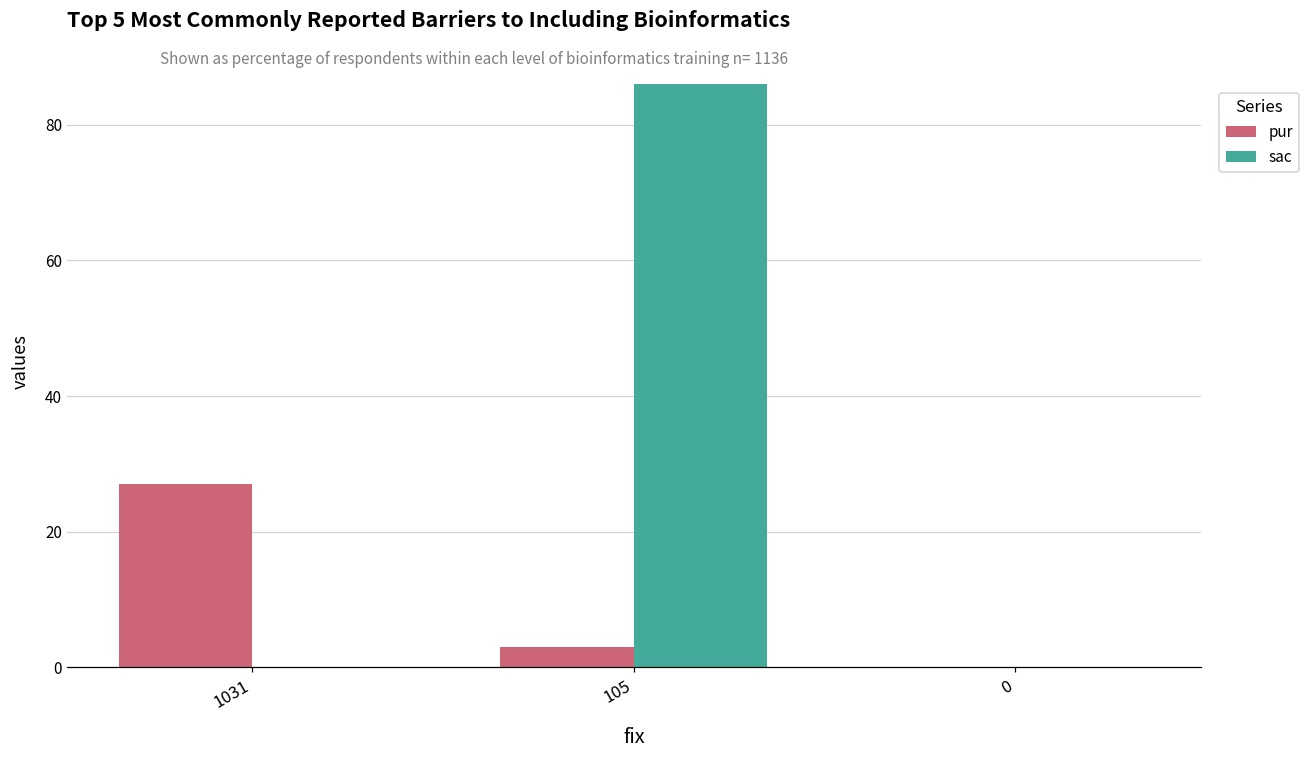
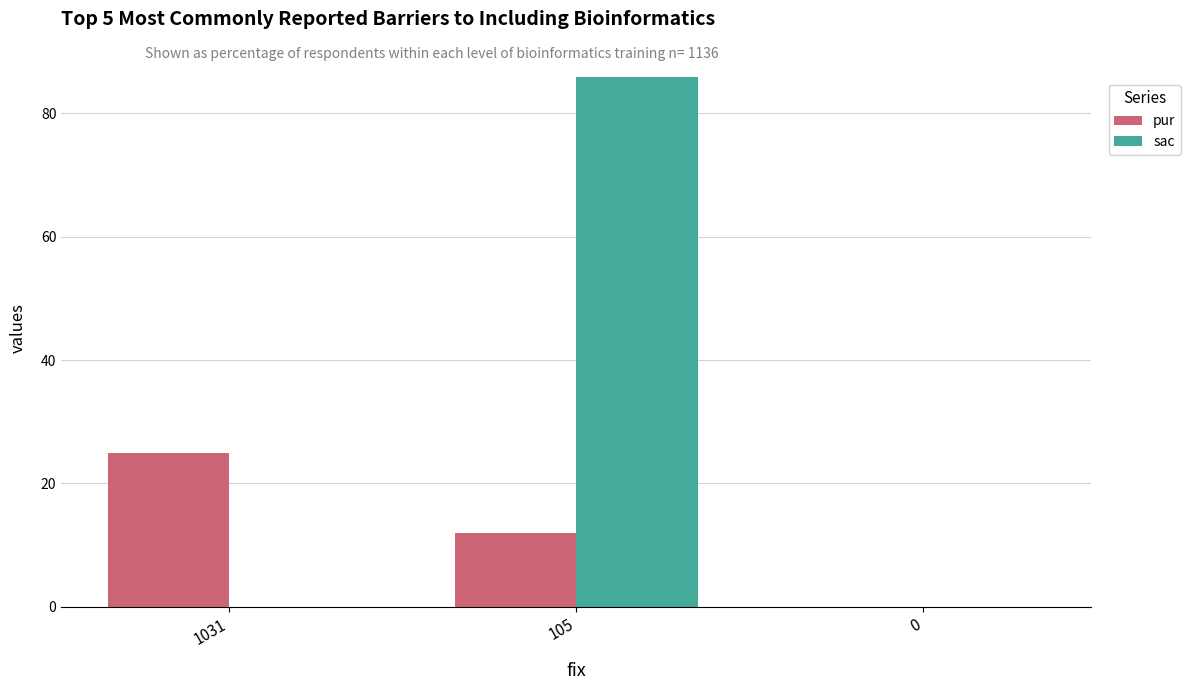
pur, 1031: 27 -> 25
pur, 105: 3 -> 12
